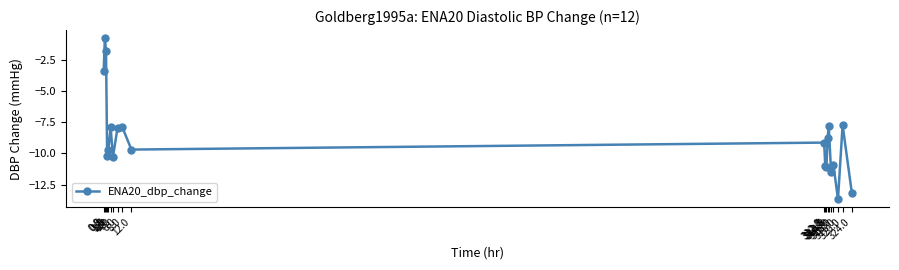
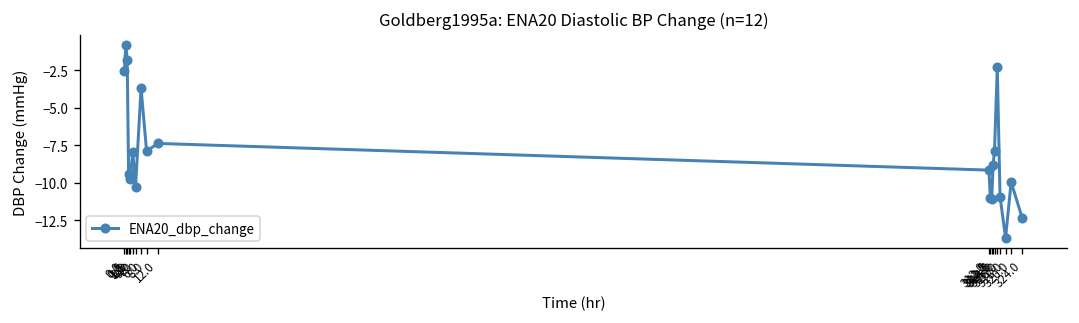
0.0: -3.4 -> -2.5
1.5: -10.2 -> -9.4
6.0: -7.9 -> -3.7
12.0: -9.7 -> -7.4
315.0: -11.5 -> -2.3
320.0: -7.7 -> -9.9
324.0: -13.2 -> -12.3
